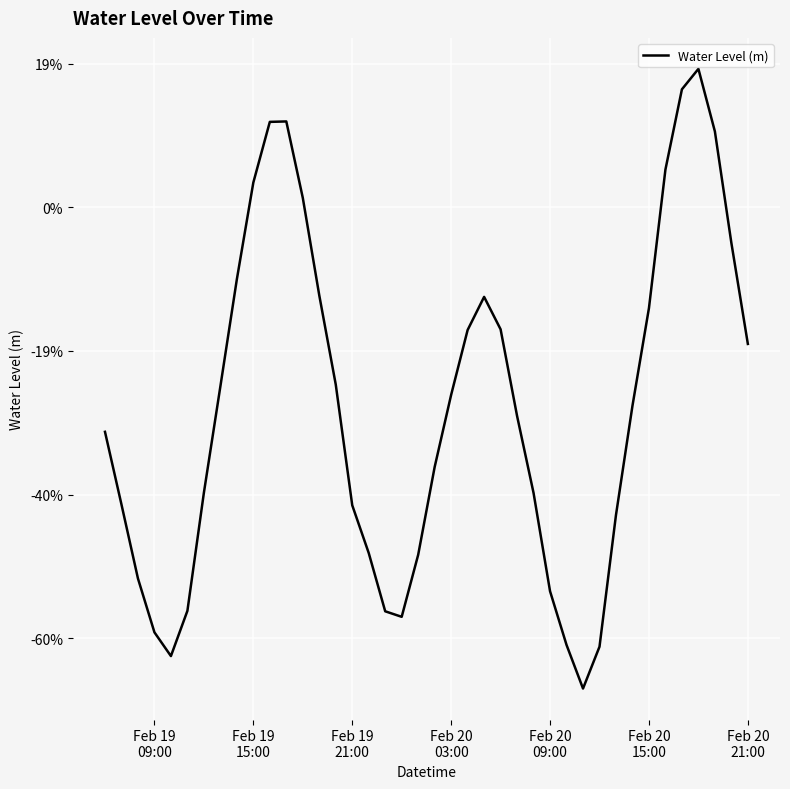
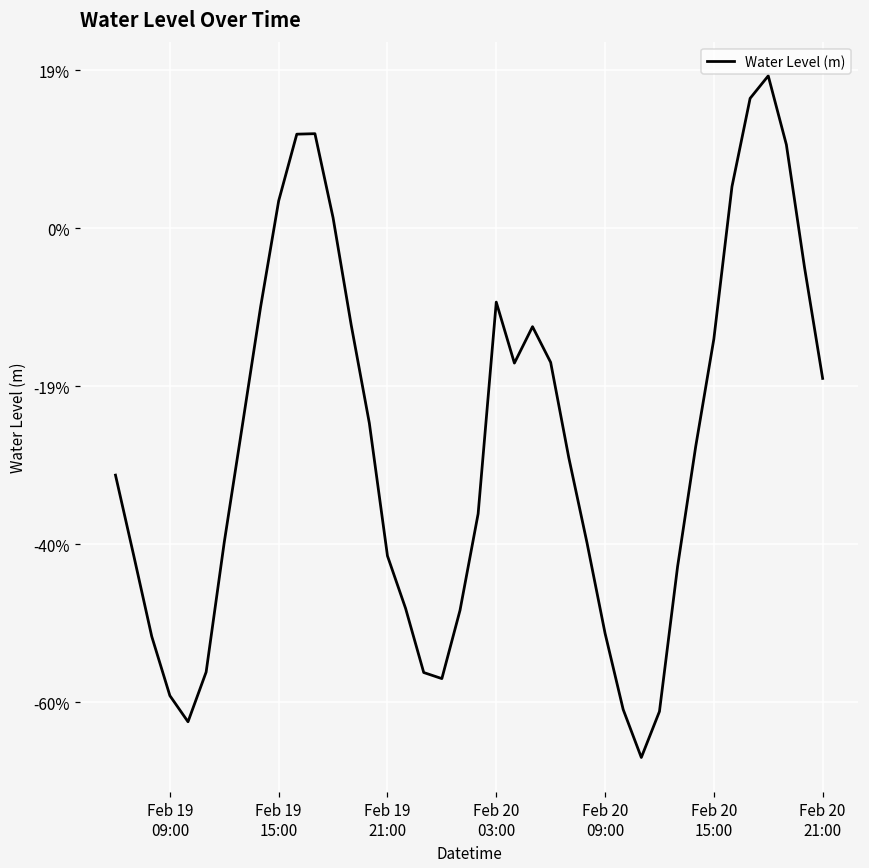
Feb 20 03:00: -26% -> -9%
Feb 20 09:00: -53% -> -51%
